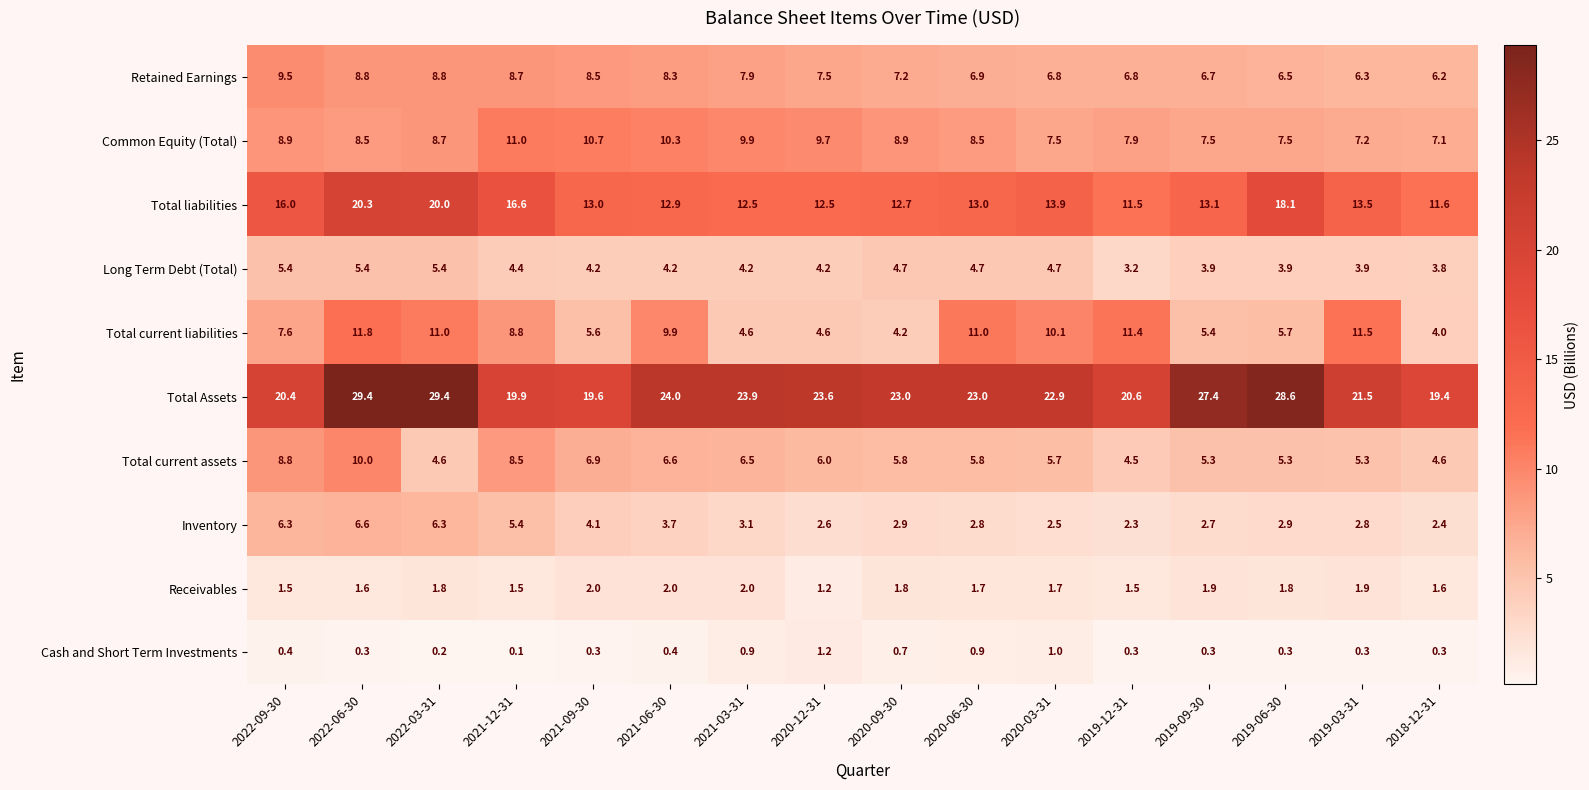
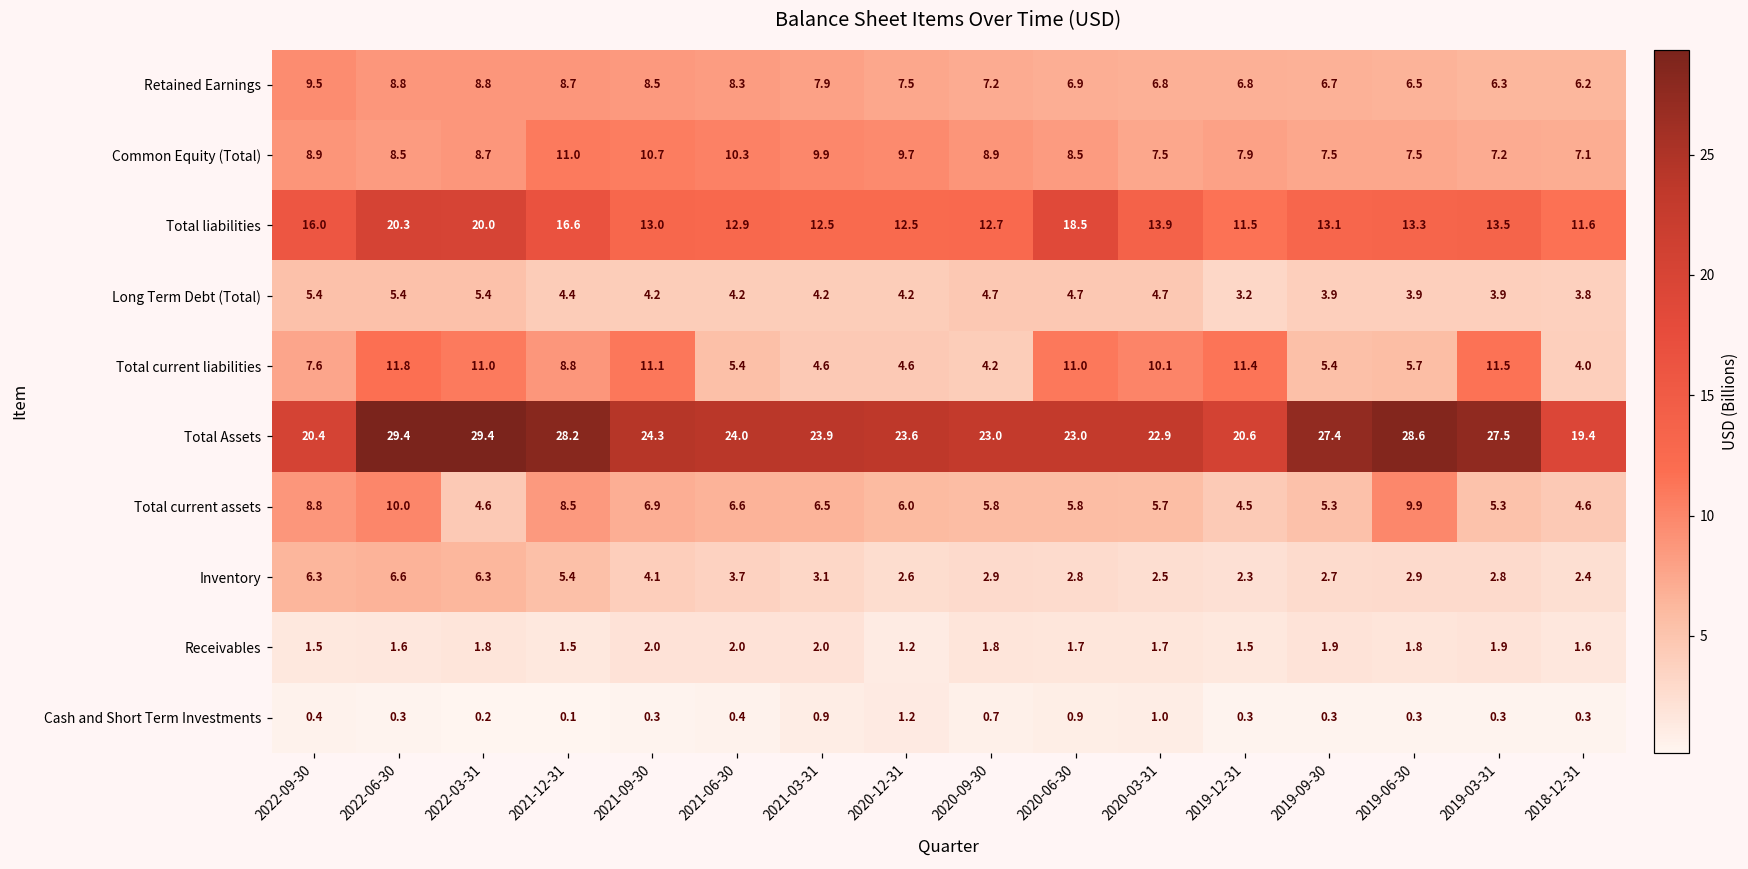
Total liabilities, 2020-06-30: 13.0 -> 18.5
Total liabilities, 2019-06-30: 18.1 -> 13.3
Total current liabilities, 2021-09-30: 5.6 -> 11.1
Total current liabilities, 2021-06-30: 9.9 -> 5.4
Total Assets, 2021-12-31: 19.9 -> 28.2
Total Assets, 2021-09-30: 19.6 -> 24.3
Total Assets, 2019-03-31: 21.5 -> 27.5
Total current assets, 2019-06-30: 5.3 -> 9.9
